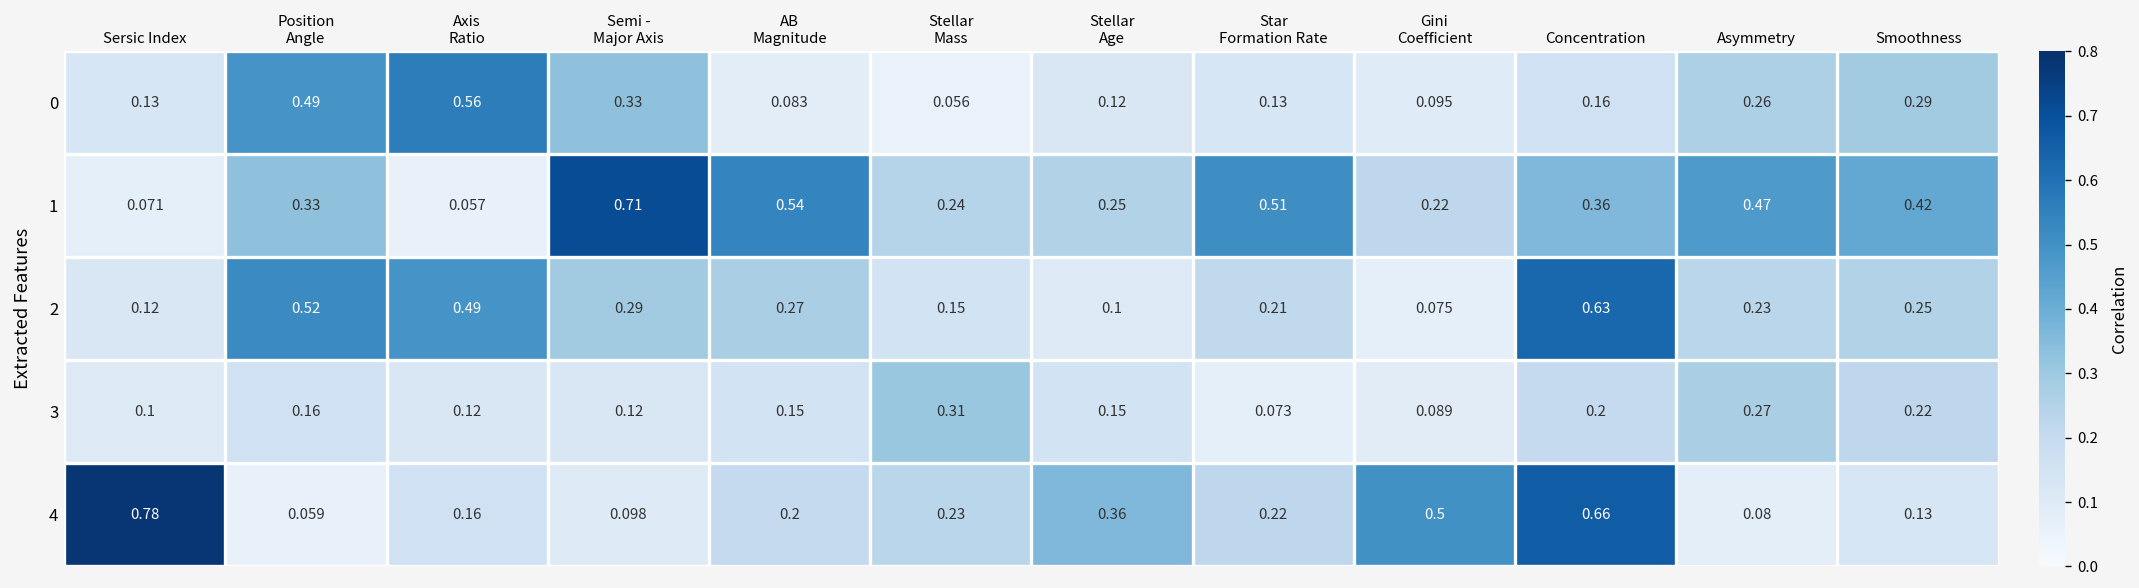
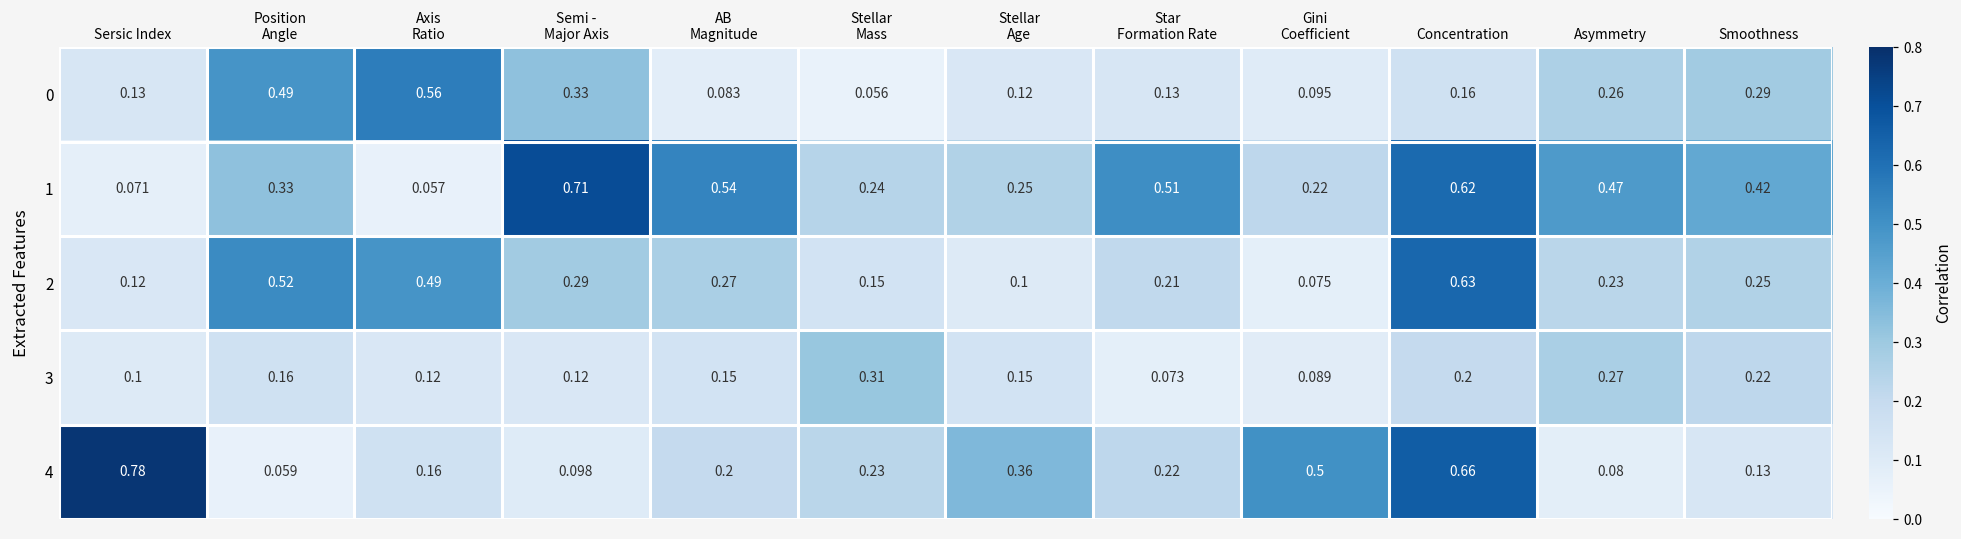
1, Concentration: 0.36 -> 0.62
